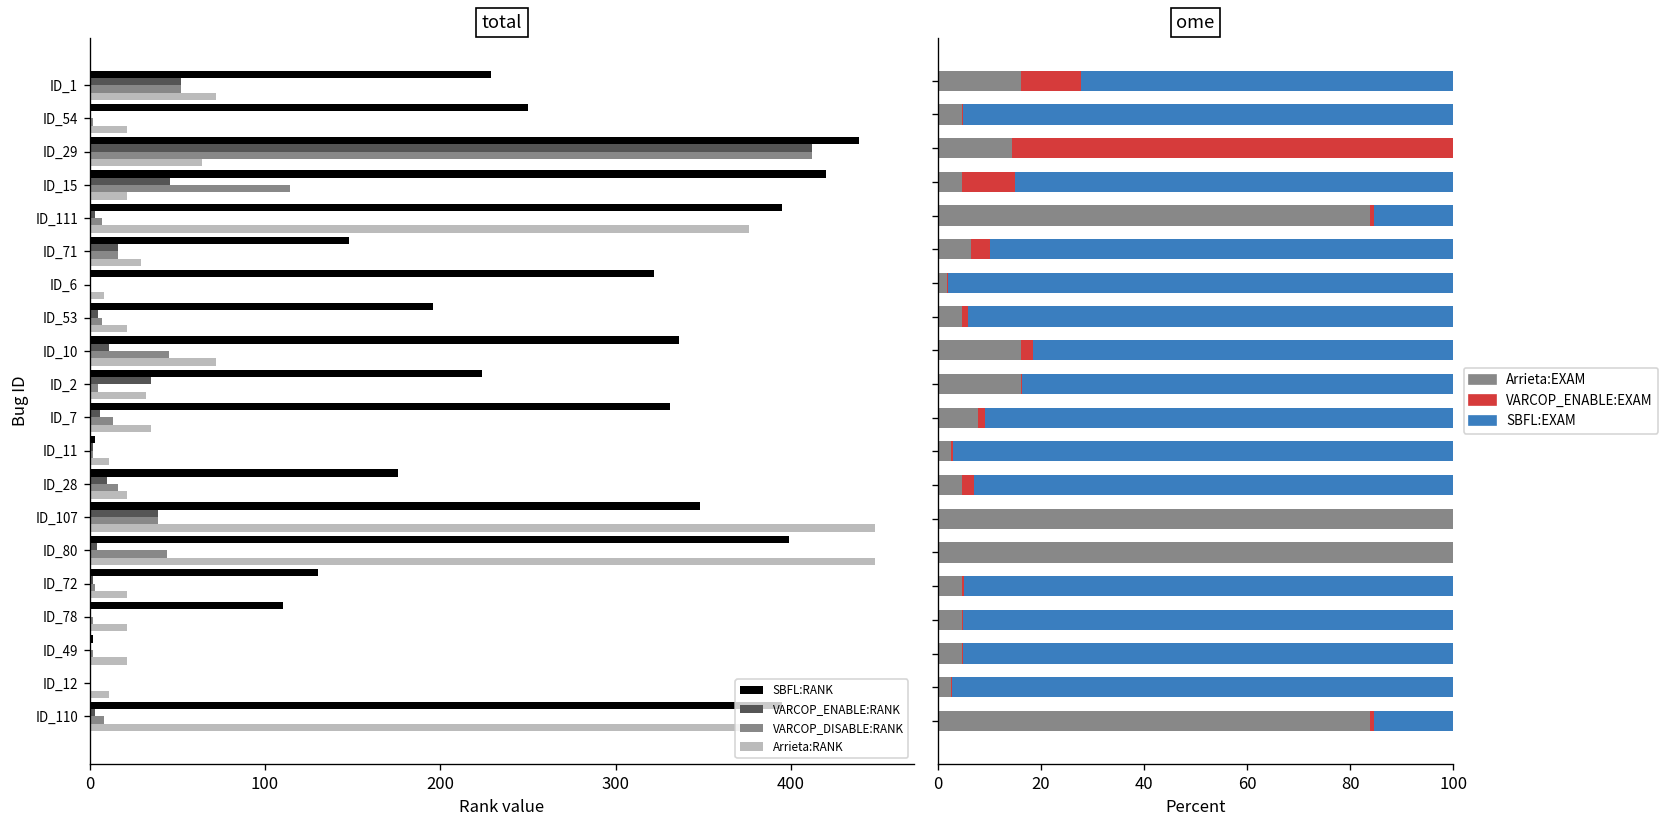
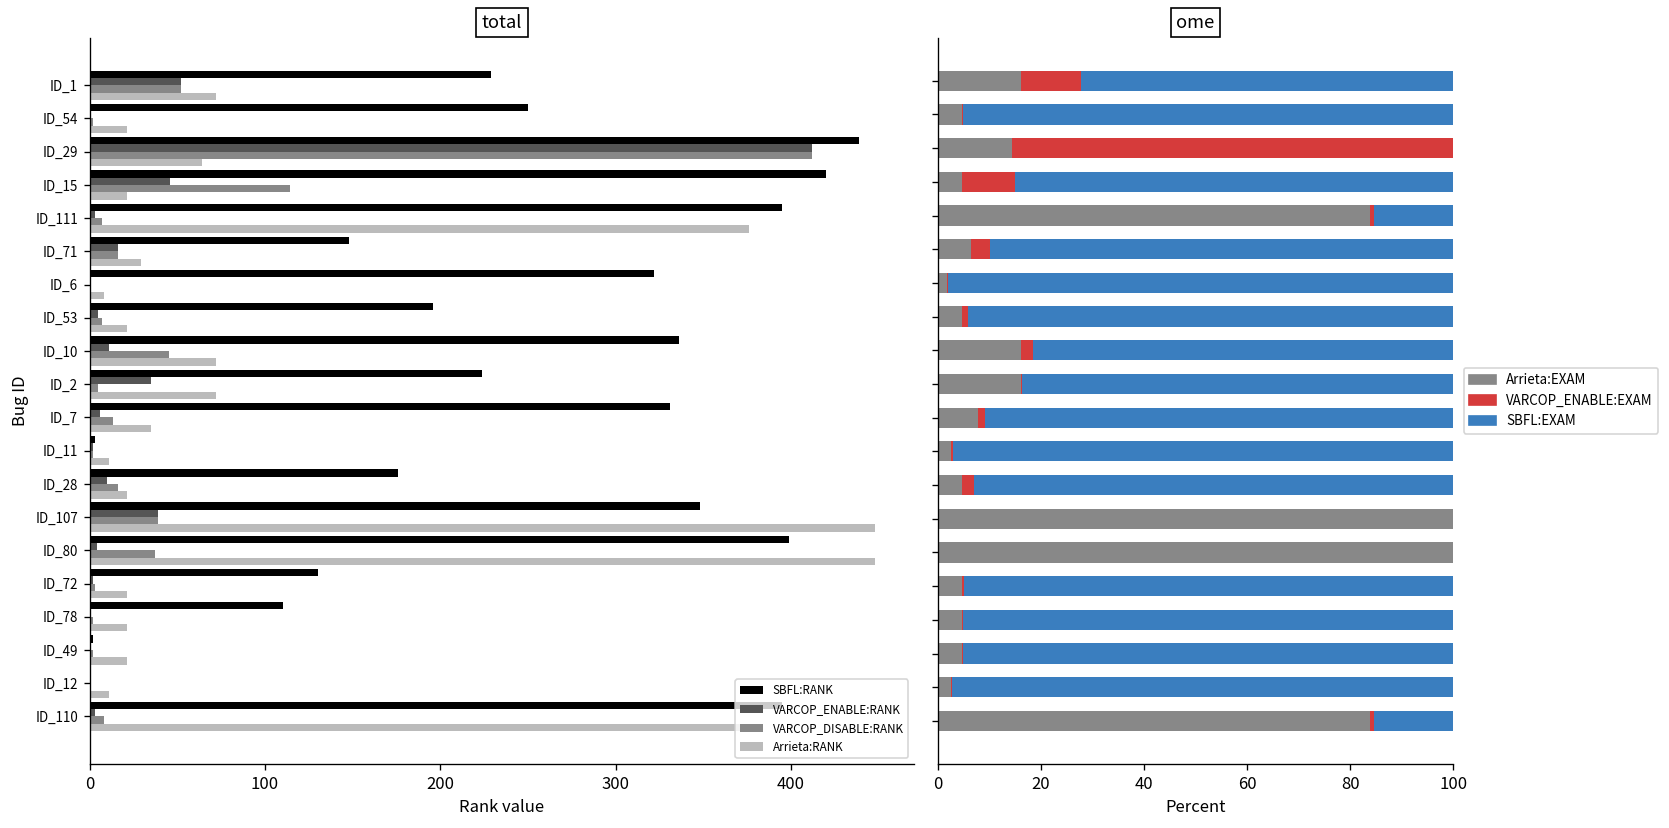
total, Arrieta:RANK, ID_2: 32 -> 72
total, VARCOP_DISABLE:RANK, ID_80: 44 -> 37
